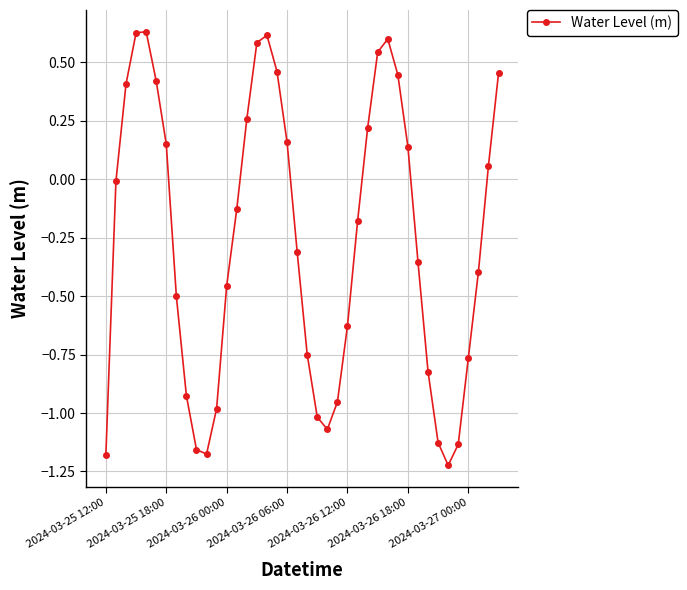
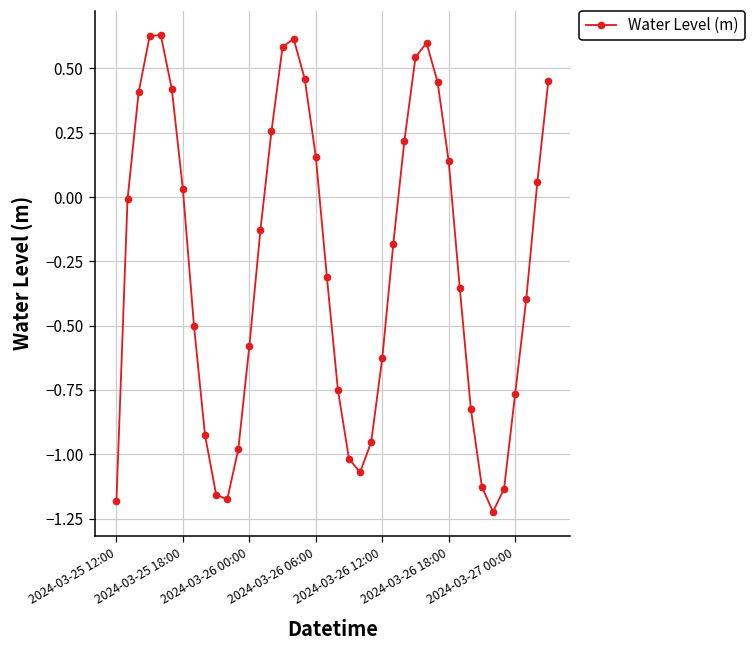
2024-03-25 18:00: 0.15 -> 0.03
2024-03-26 00:00: -0.46 -> -0.58
